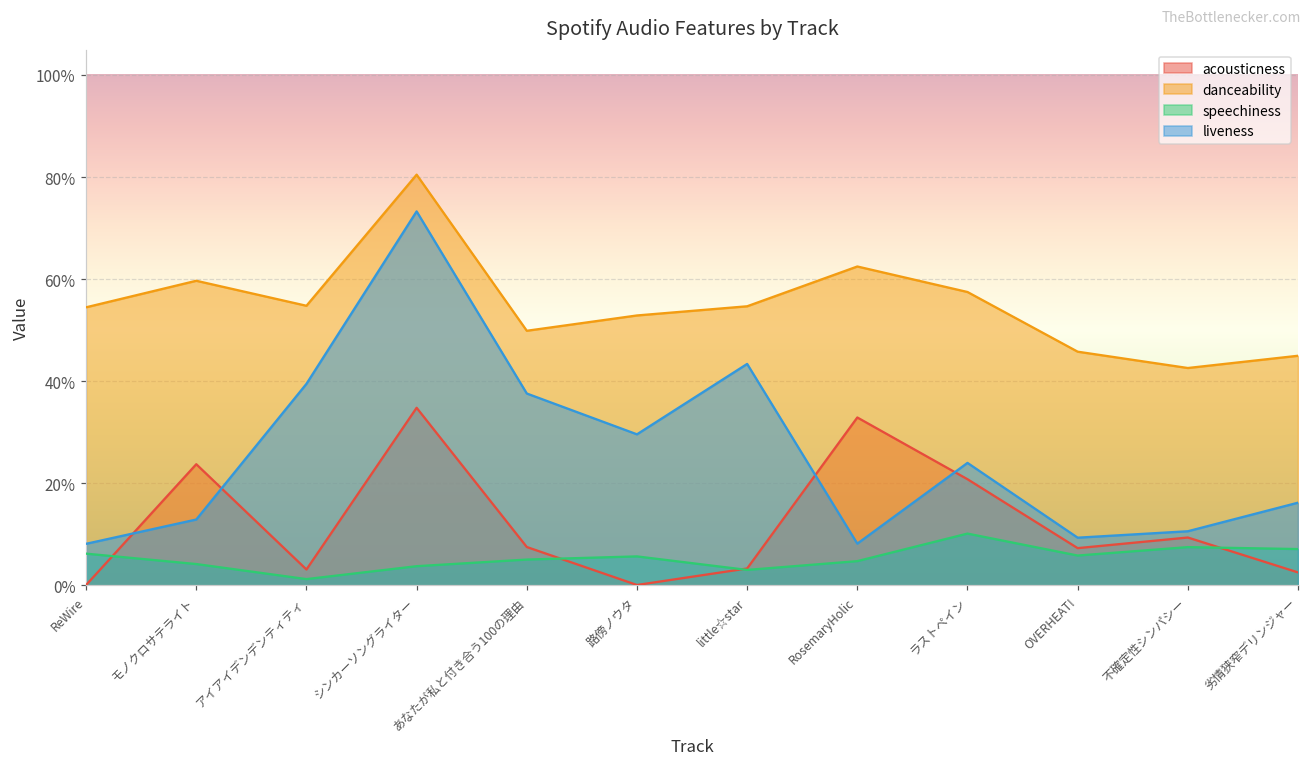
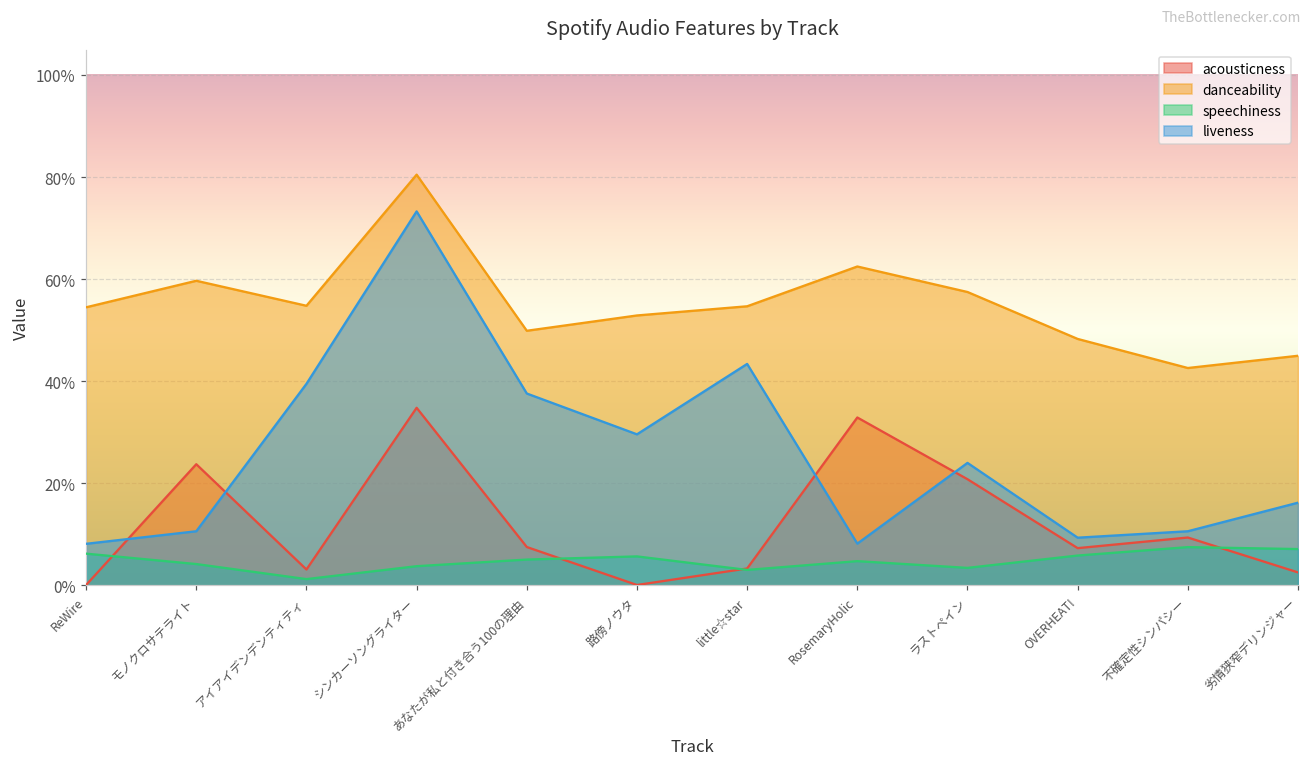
liveness, モノクロサテライト: 13% -> 11%
speechiness, ラストペイン: 10% -> 3%
danceability, OVERHEAT!: 46% -> 48%
